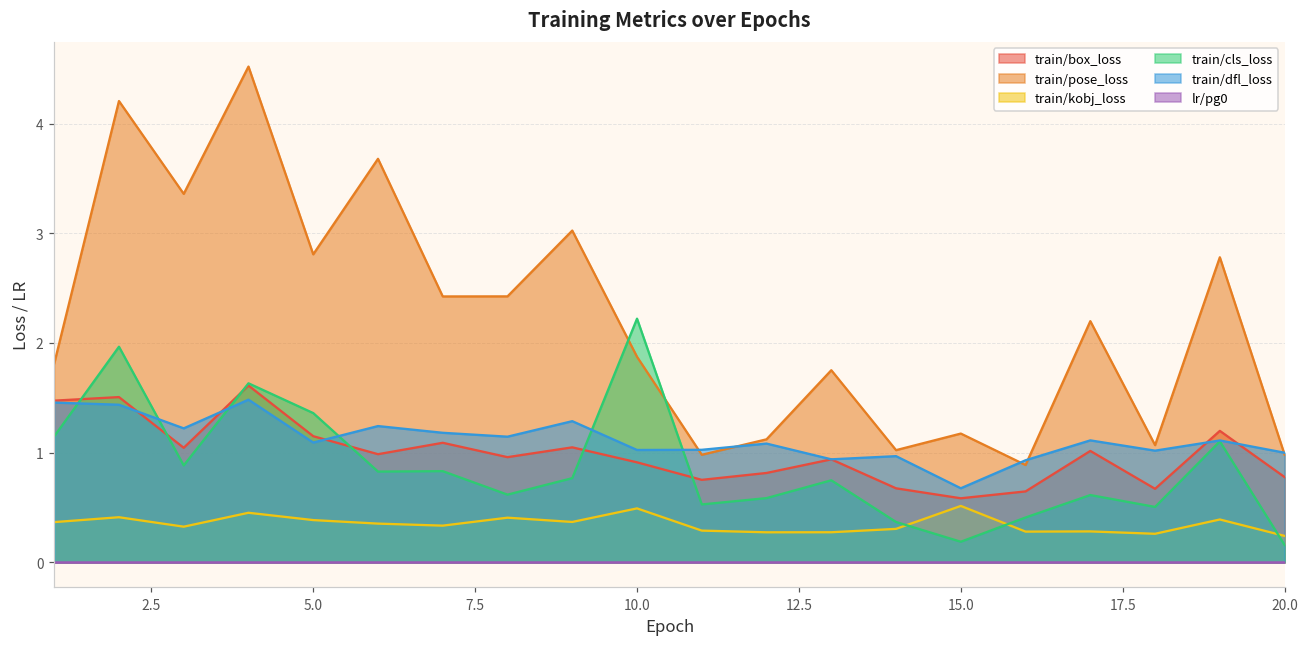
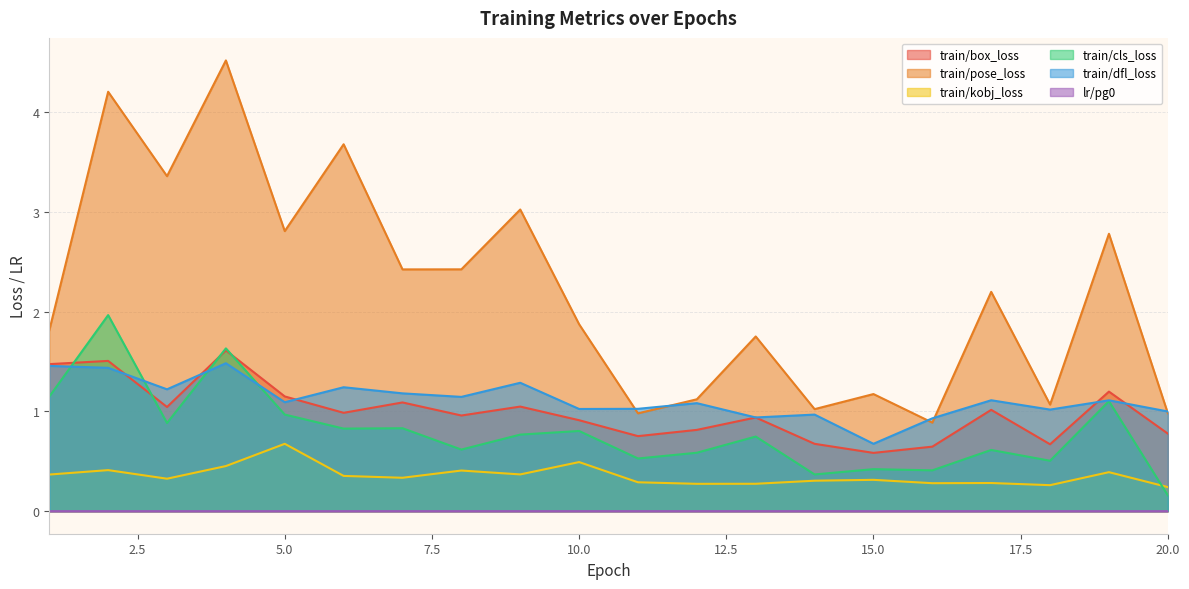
train/kobj_loss, 5.0: 0.4 -> 0.7
train/cls_loss, 5.0: 1.4 -> 1.0
train/cls_loss, 10.0: 2.2 -> 0.8
train/kobj_loss, 15.0: 0.5 -> 0.3
train/cls_loss, 15.0: 0.2 -> 0.4
